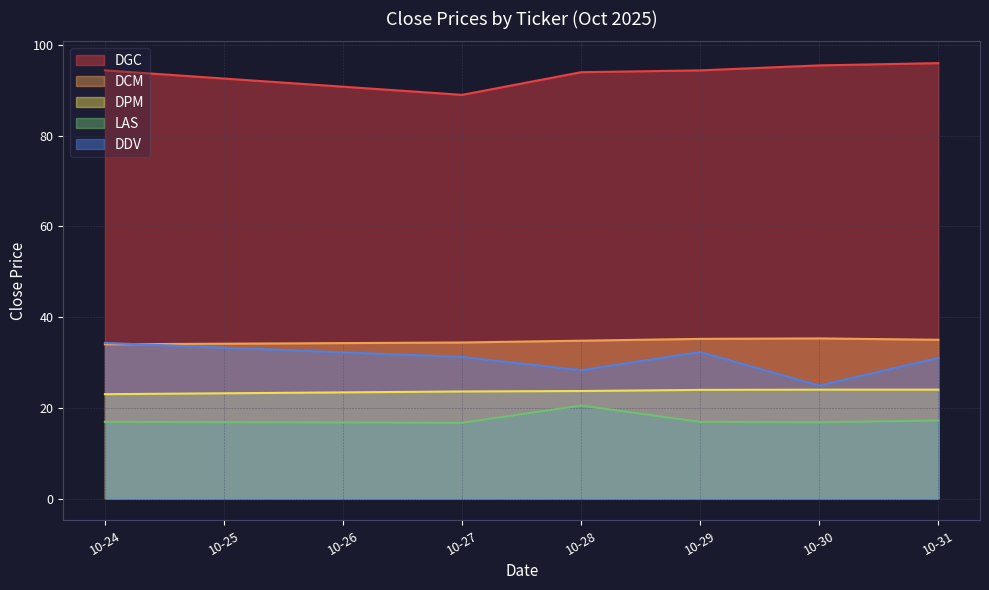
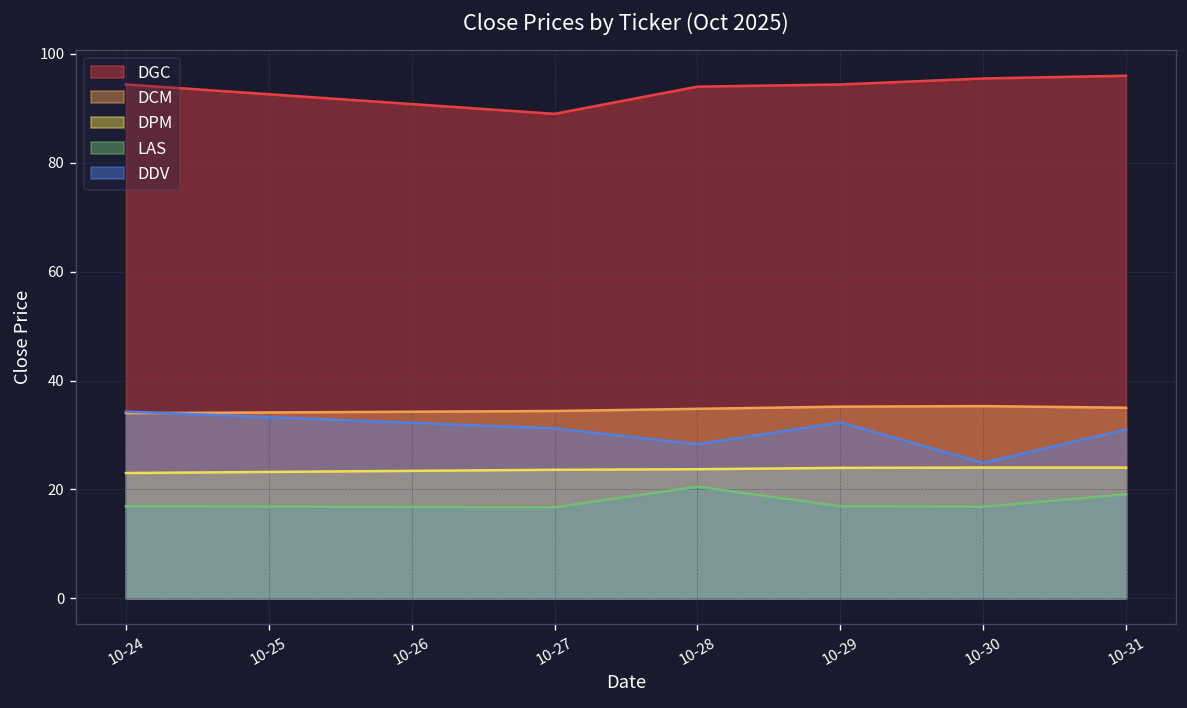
LAS, 10-31: 17 -> 19
